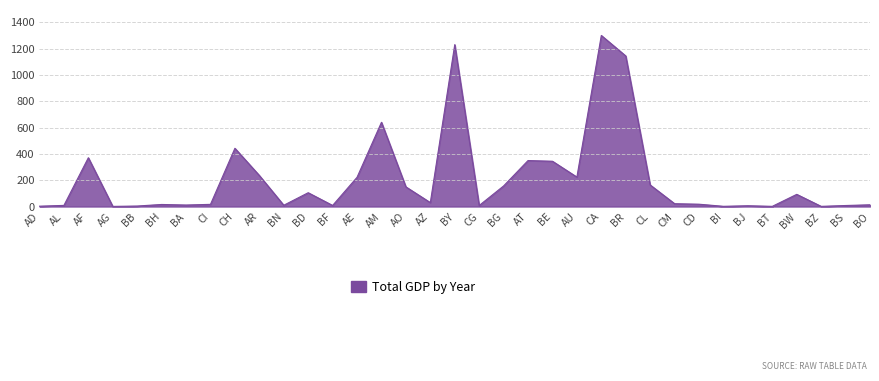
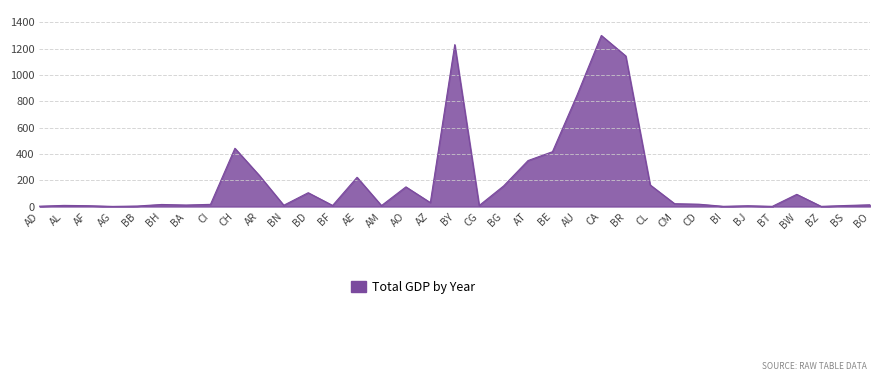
AF: 370 -> 10
AM: 640 -> 10
BE: 340 -> 420
AU: 220 -> 840
